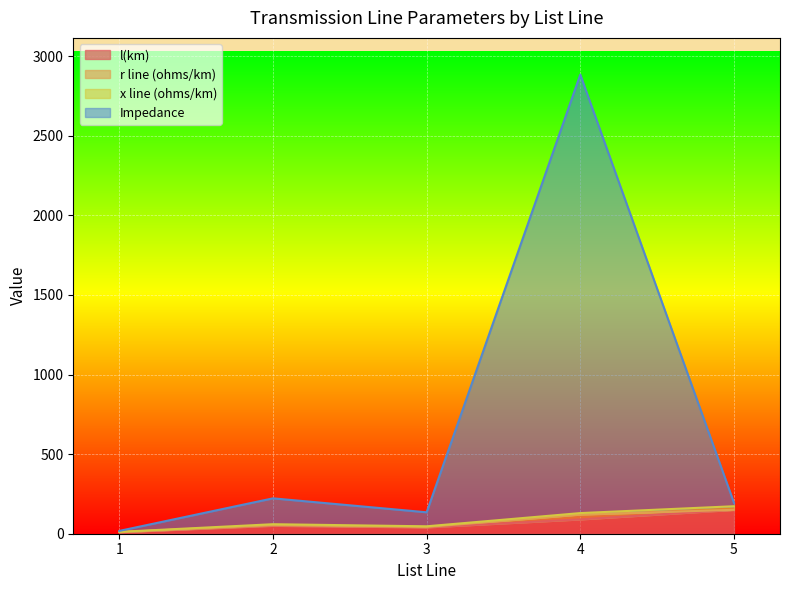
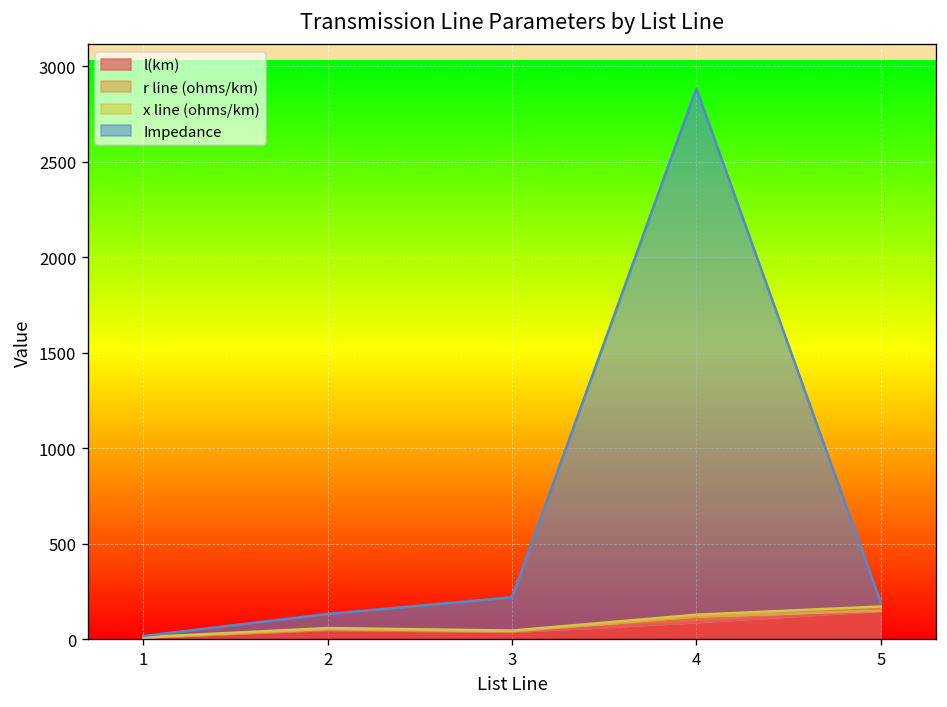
Impedance, 2: 160 -> 70
Impedance, 3: 90 -> 170
